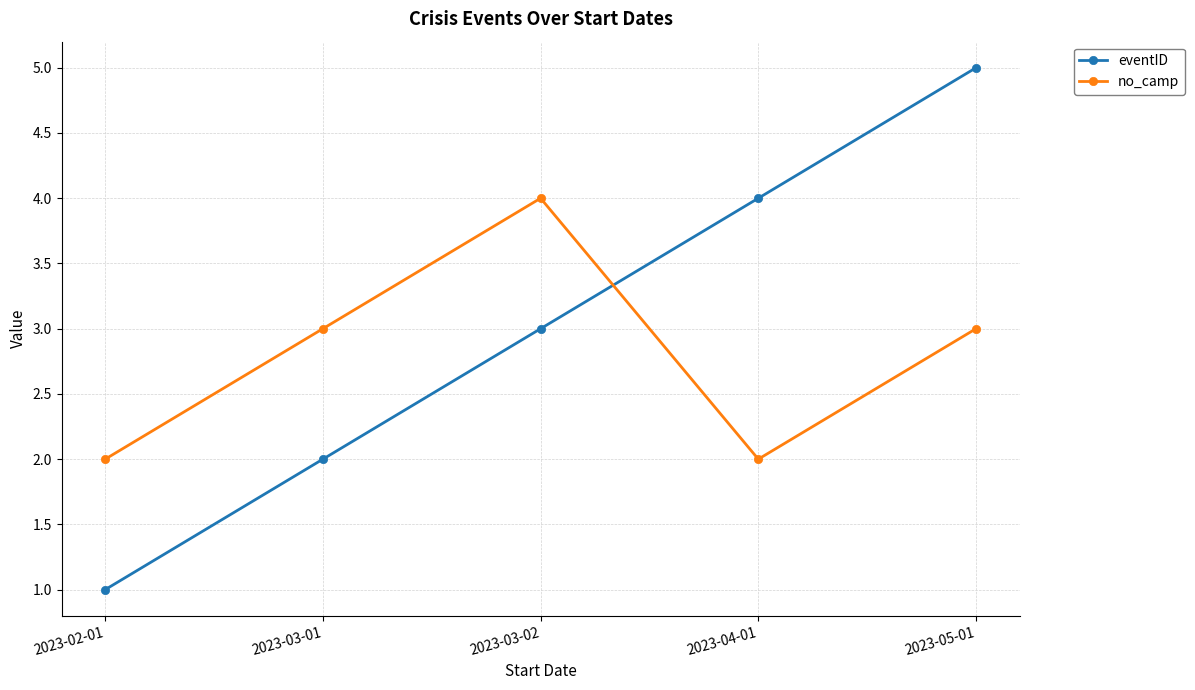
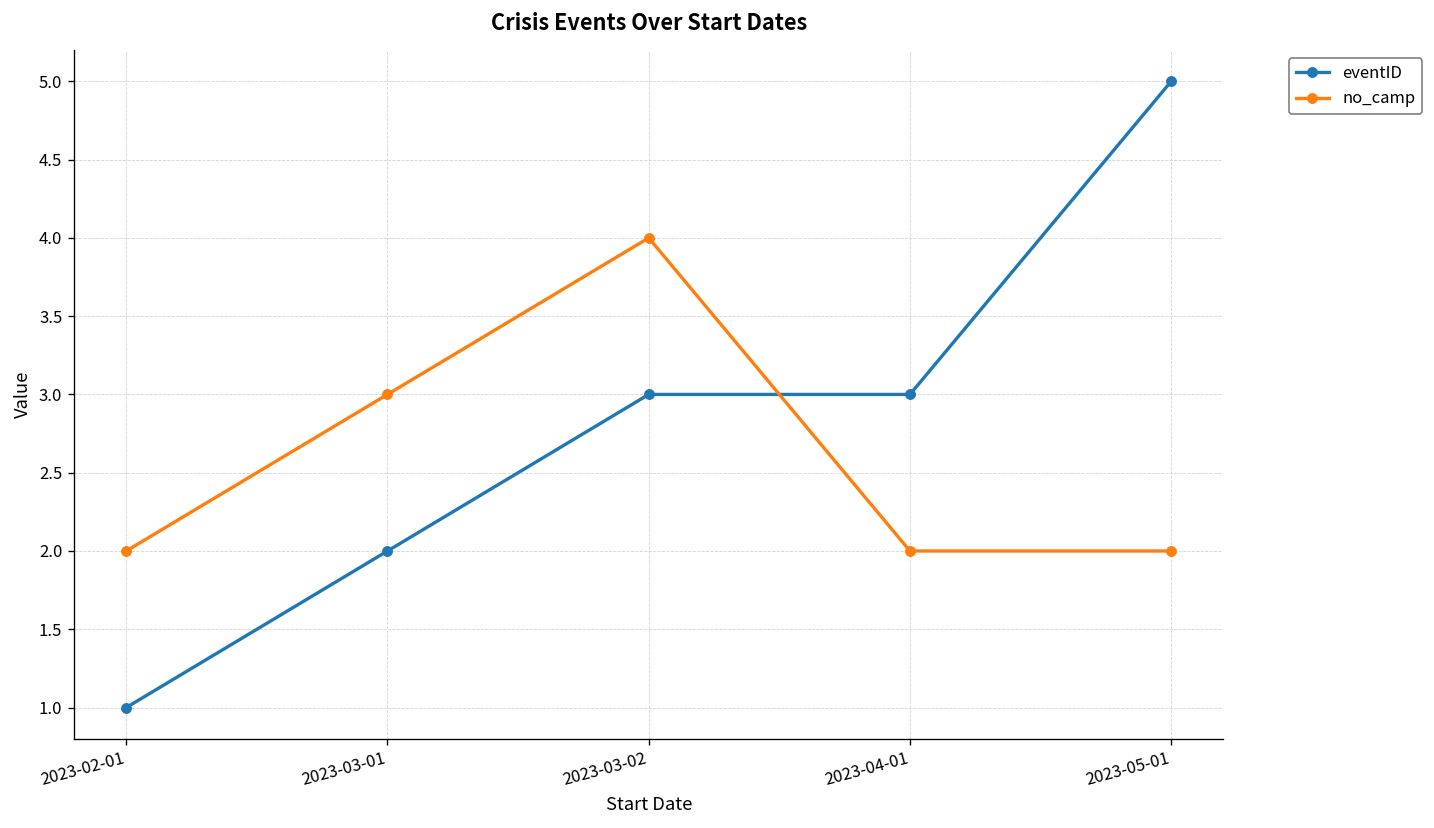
eventID, 2023-04-01: 4 -> 3
no_camp, 2023-05-01: 3 -> 2
